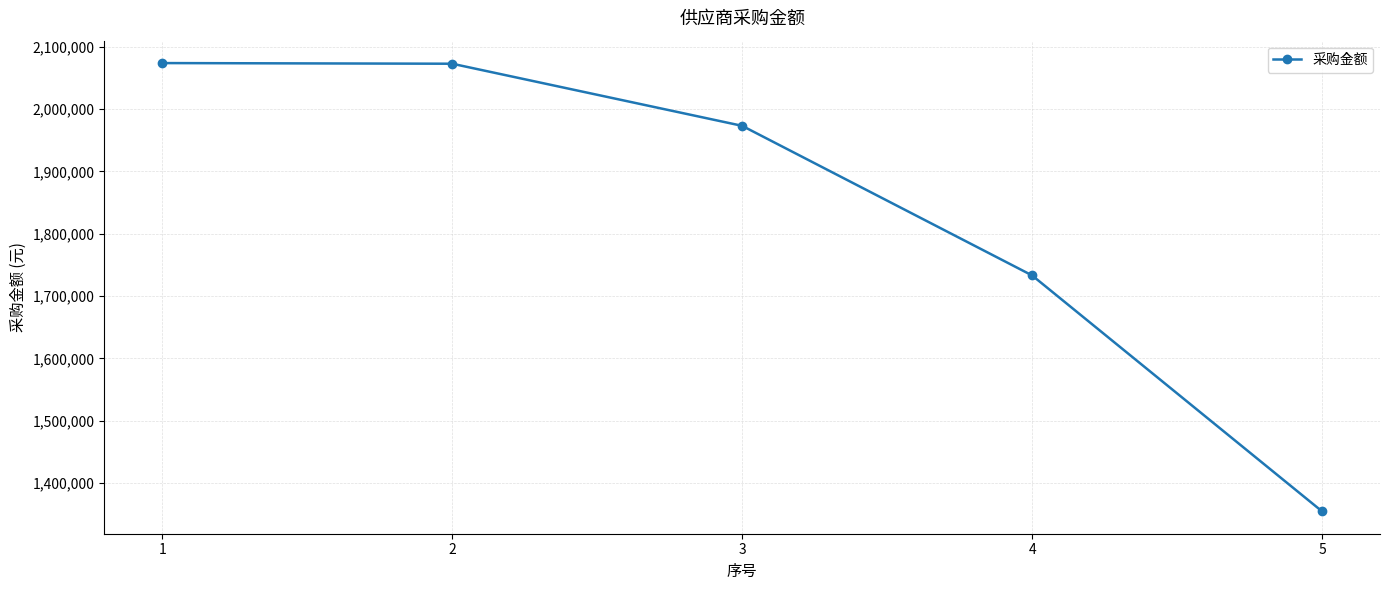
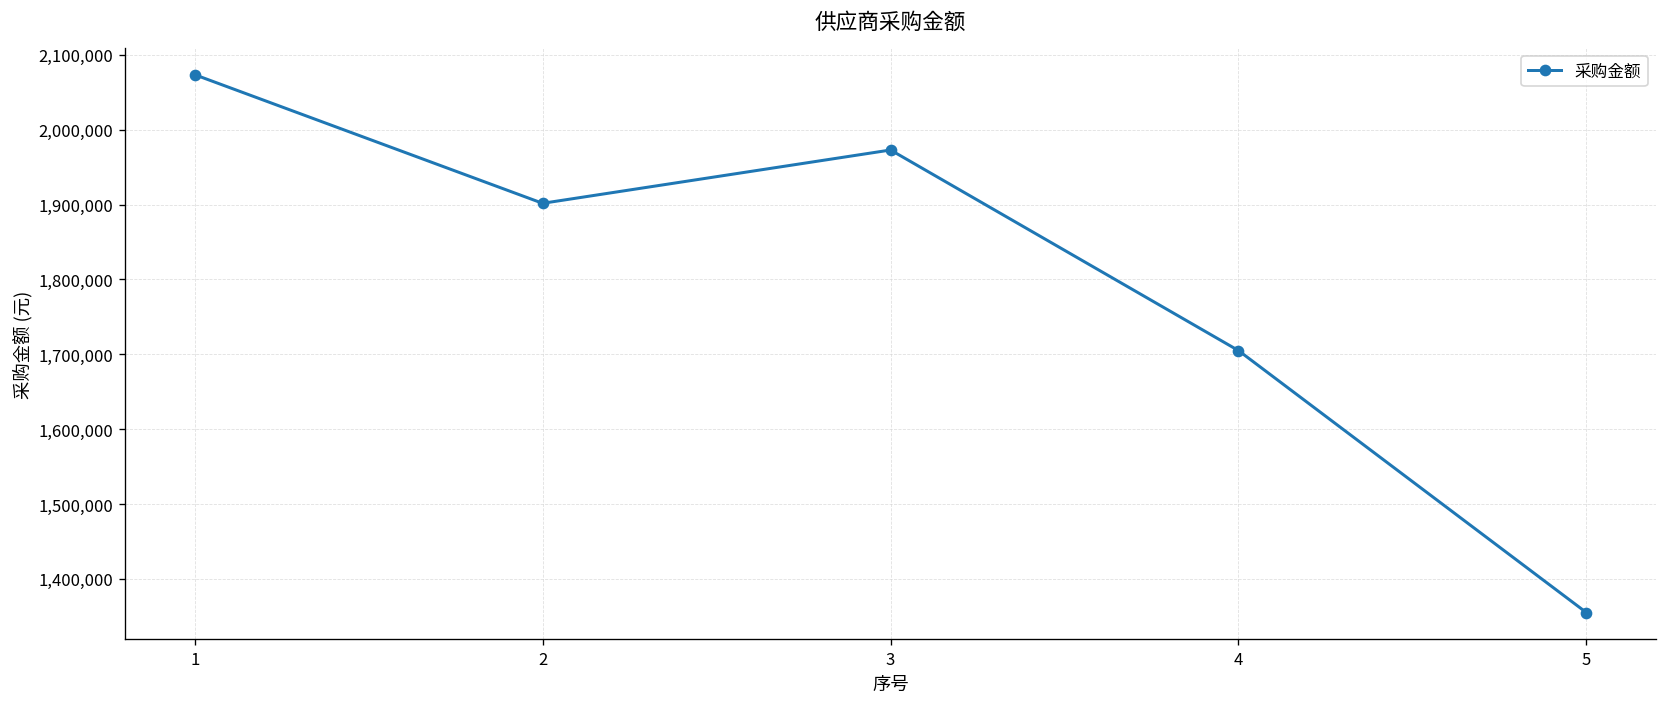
2: 2,070,000 -> 1,900,000
4: 1,730,000 -> 1,700,000
